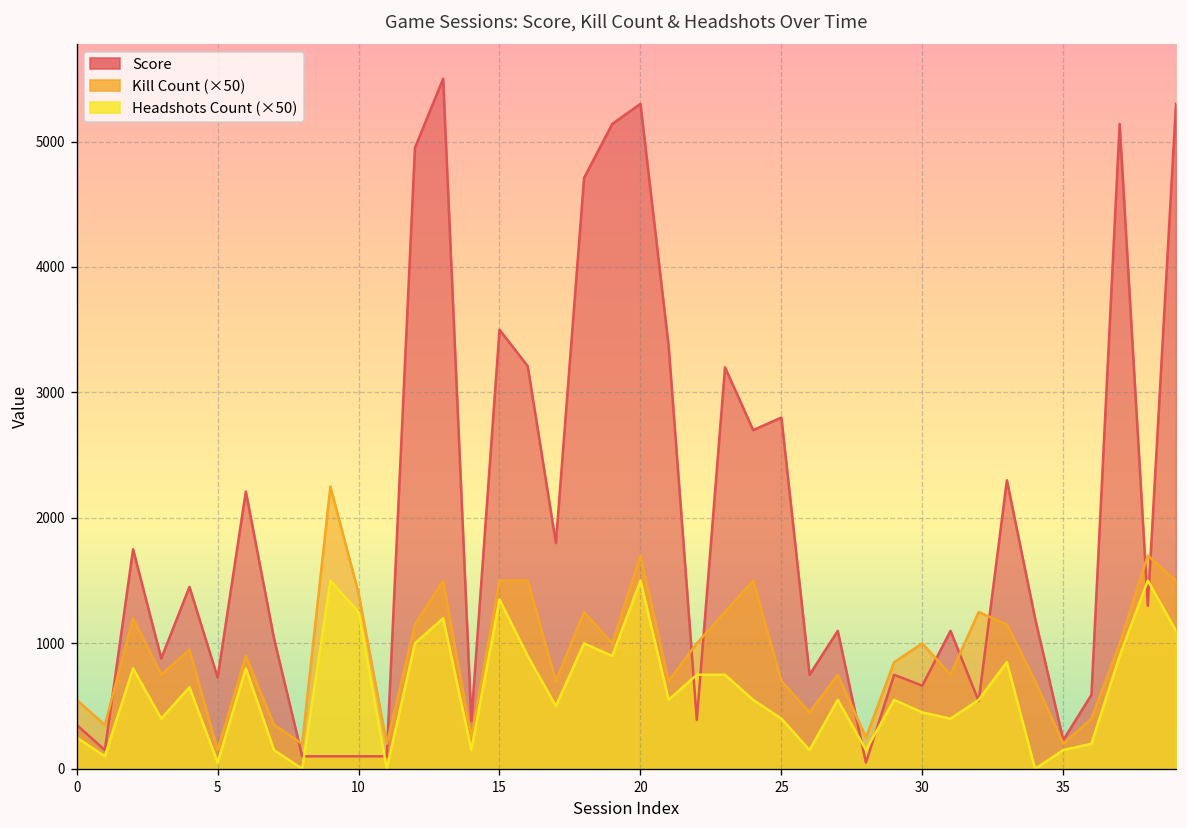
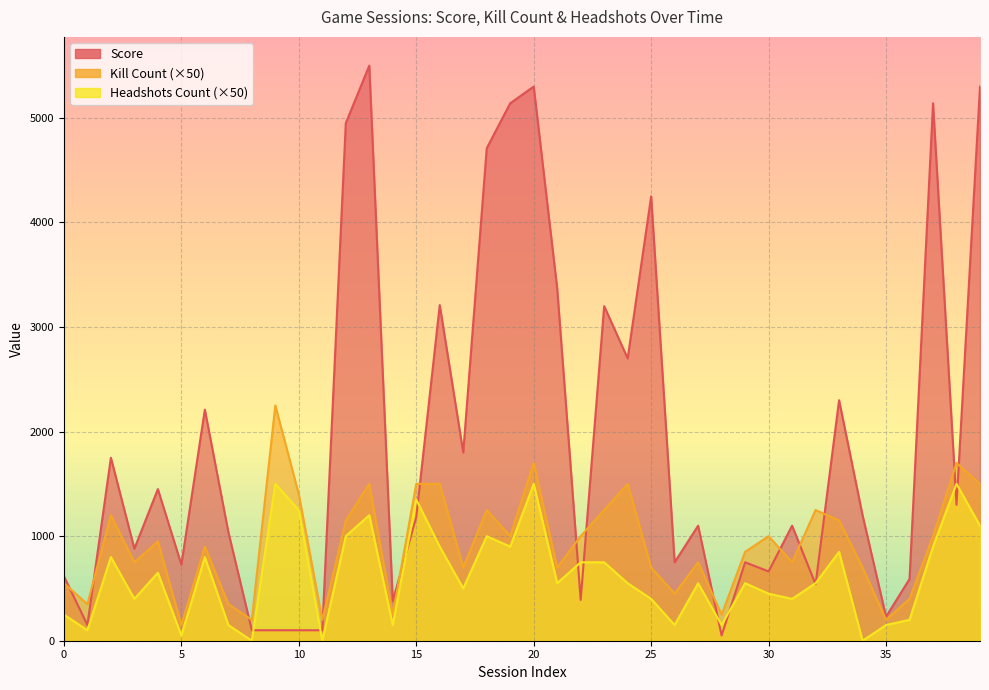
Score, 0: 350 -> 620
Score, 15: 3500 -> 1180
Score, 25: 2800 -> 4250
